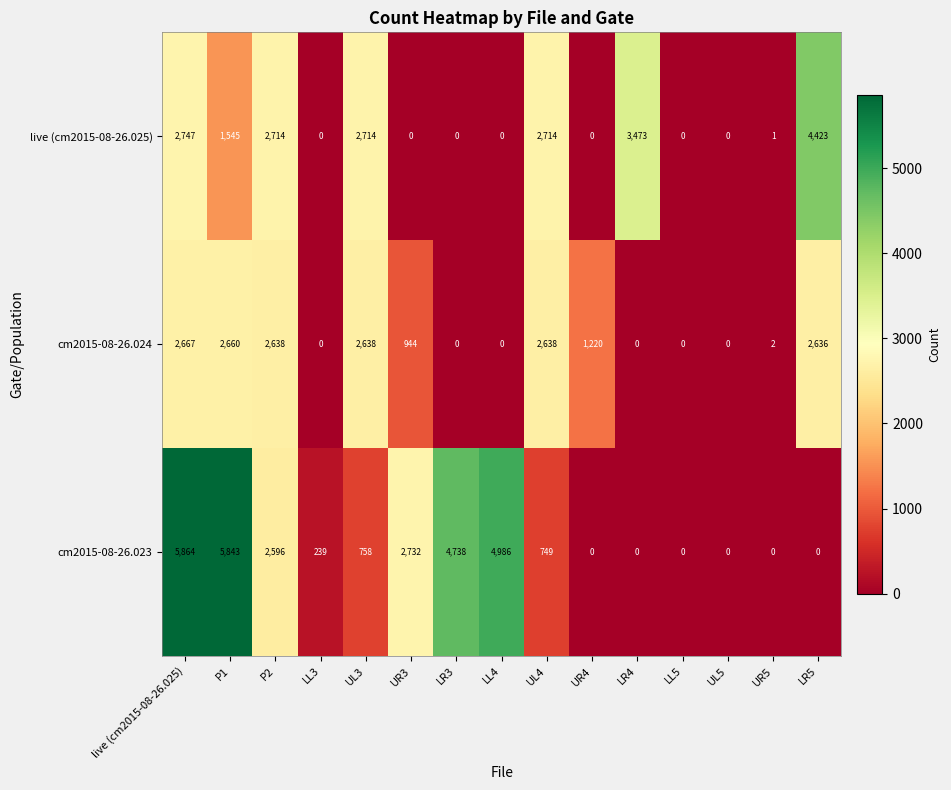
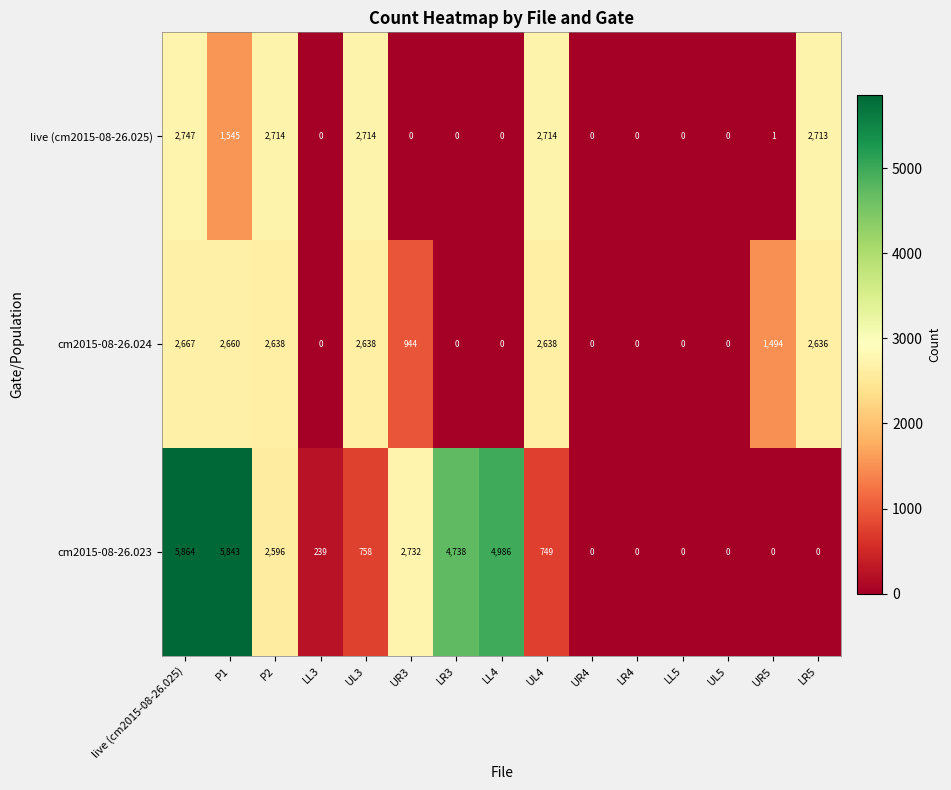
live (cm2015-08-26.025), LR4: 3,473 -> 0
live (cm2015-08-26.025), LR5: 4,423 -> 2,713
cm2015-08-26.024, UR4: 1,220 -> 0
cm2015-08-26.024, UR5: 2 -> 1,494
